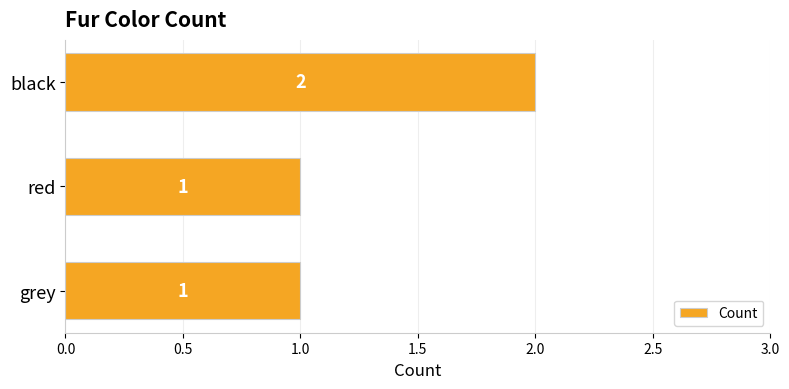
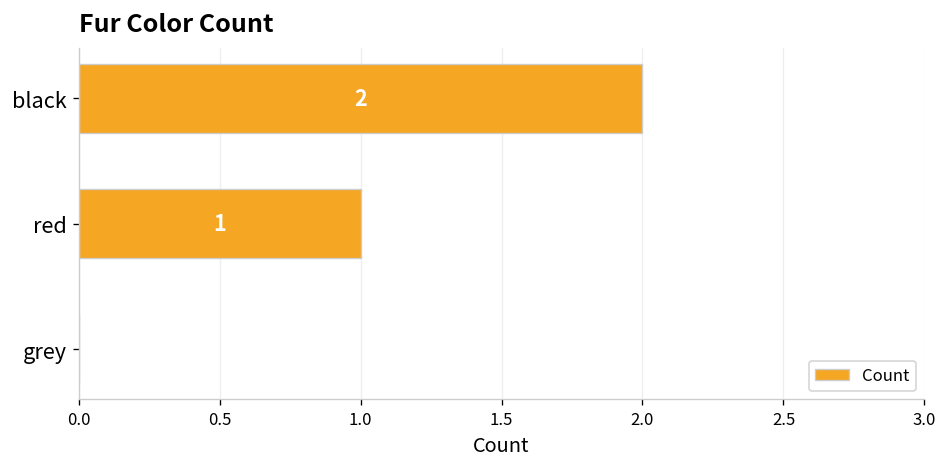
grey: 1 -> 0
